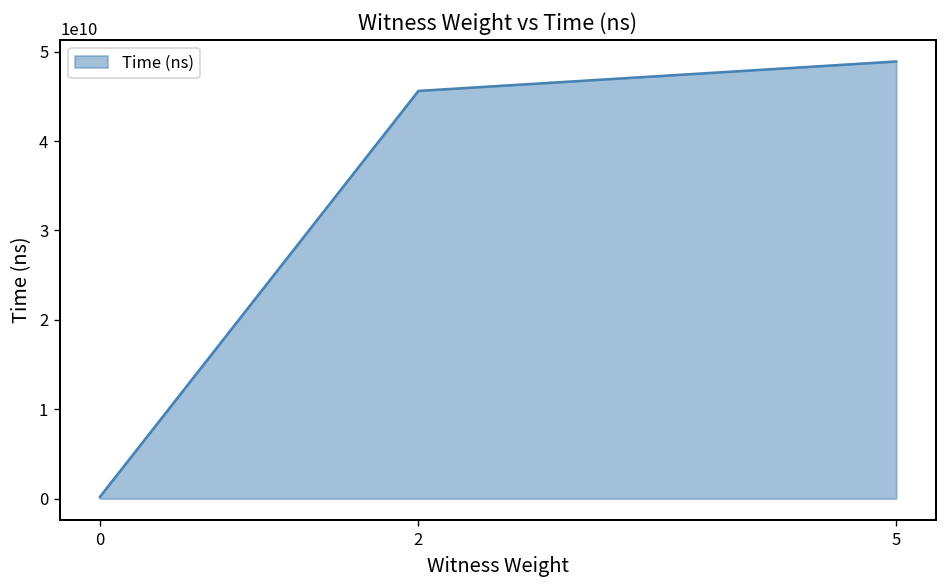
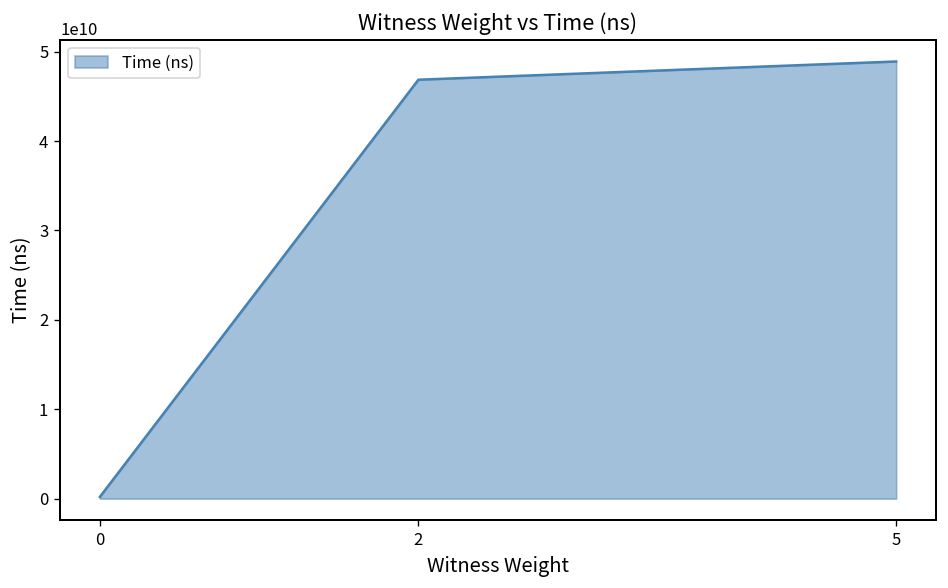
2: 46000000000 -> 47000000000
